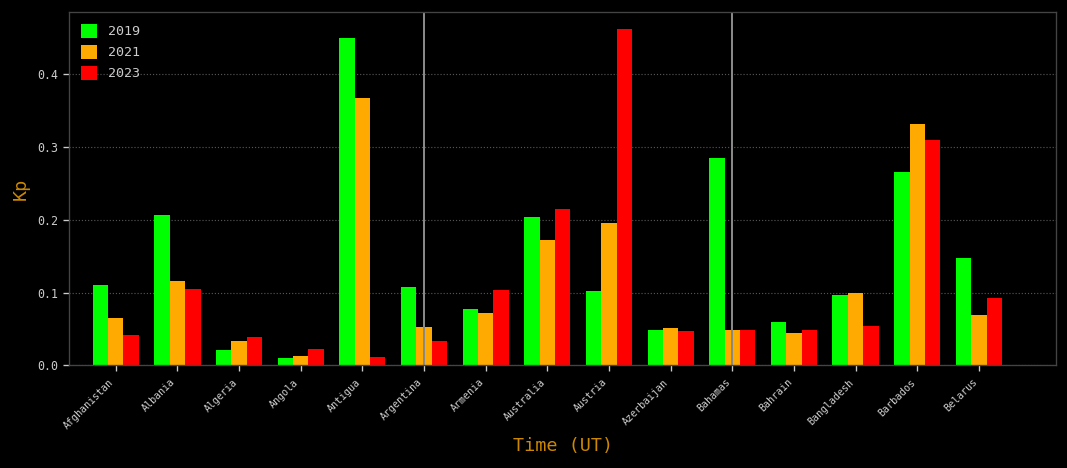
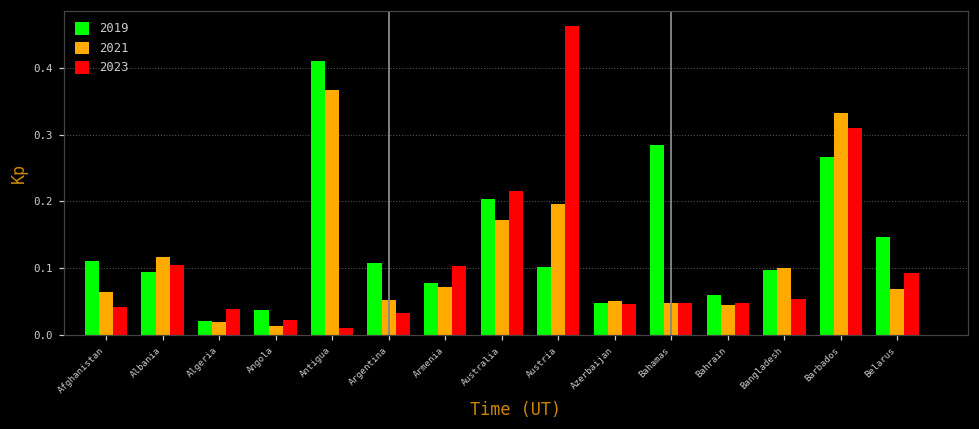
2019, Albania: 0.21 -> 0.09
2021, Algeria: 0.03 -> 0.02
2019, Angola: 0.01 -> 0.04
2019, Antigua: 0.45 -> 0.41
